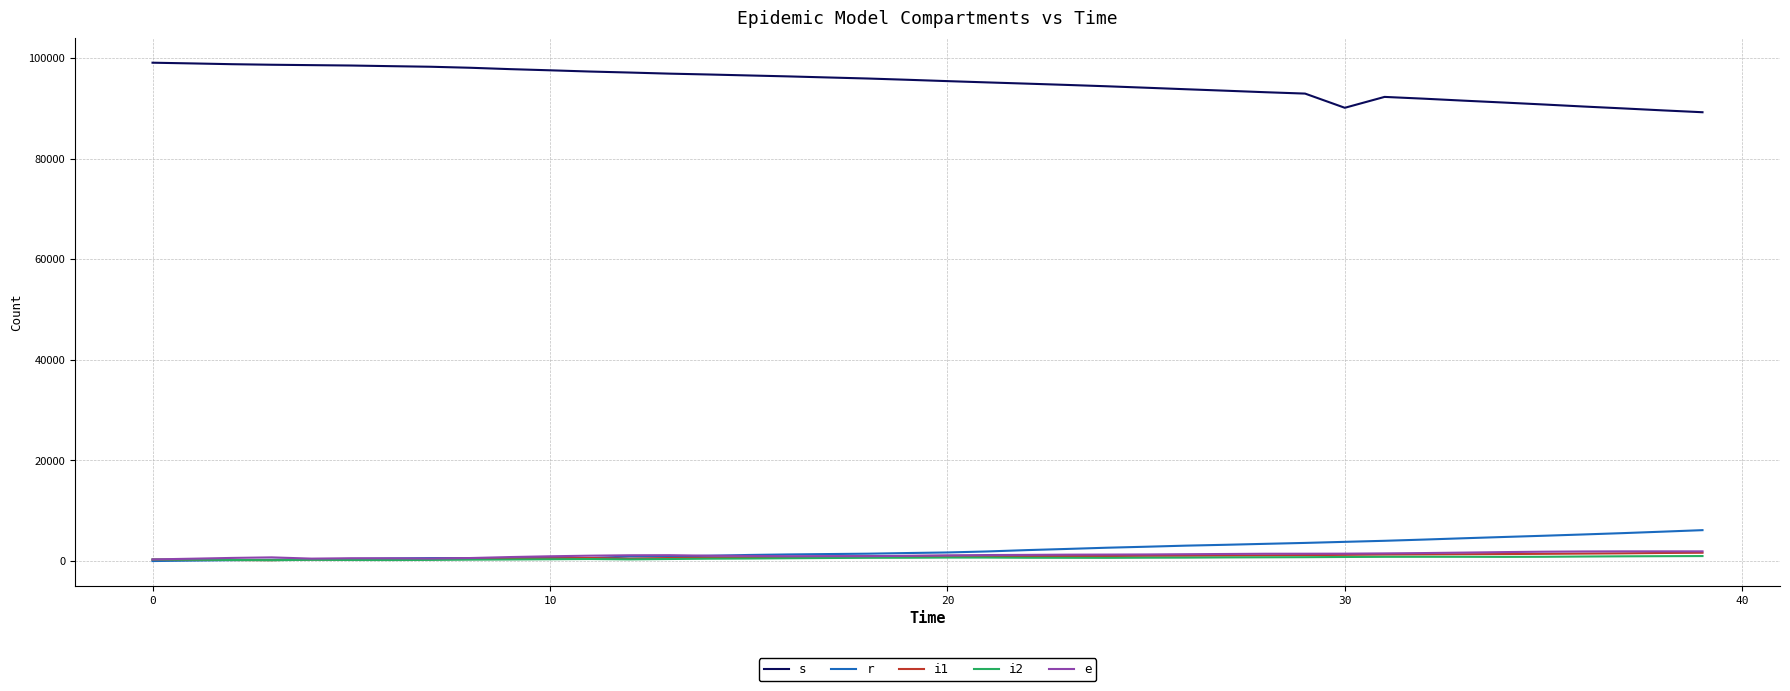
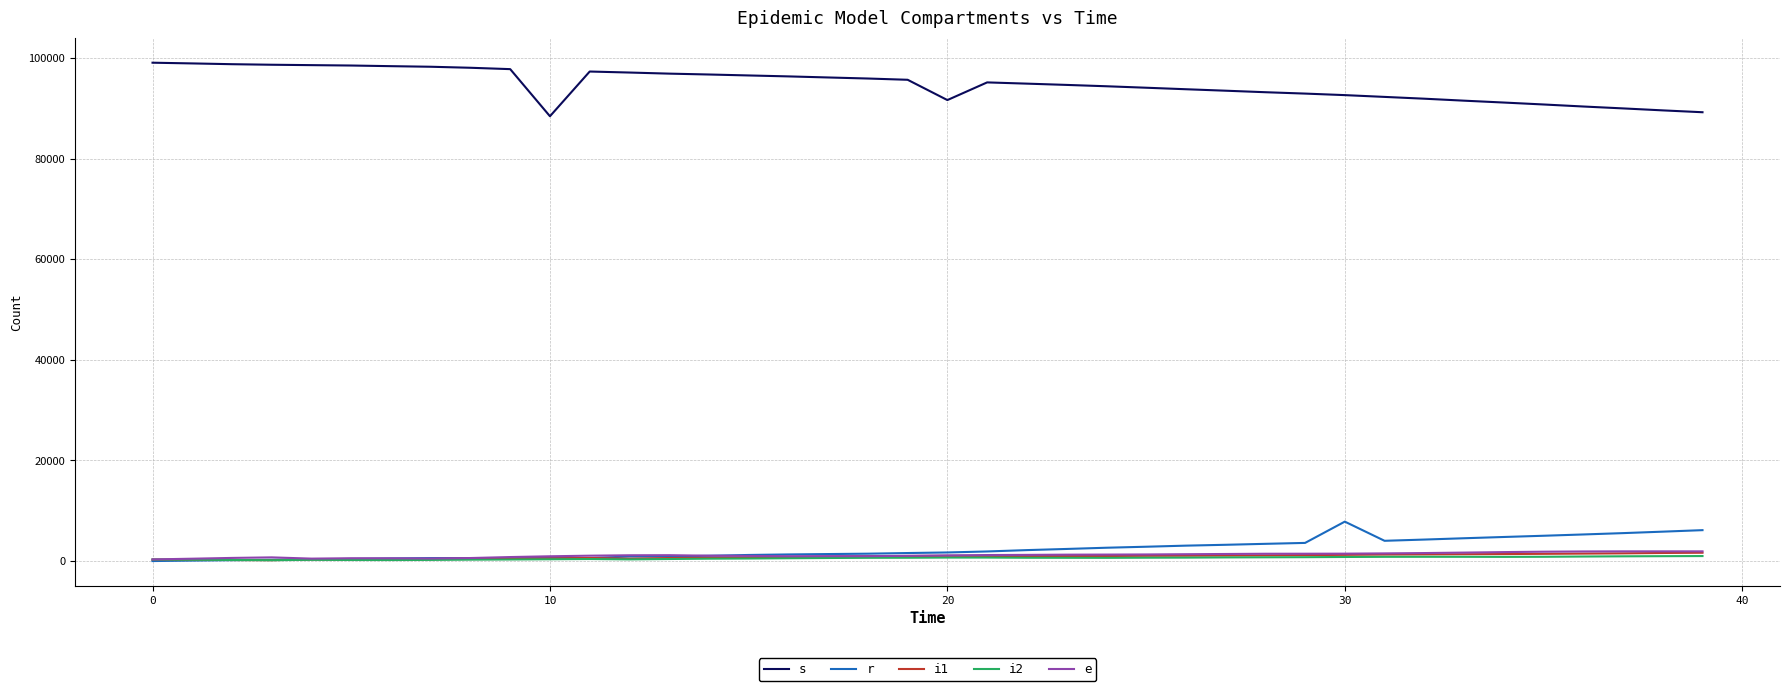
s, 10: 98000 -> 88000
s, 20: 95000 -> 92000
s, 30: 90000 -> 93000
r, 30: 4000 -> 8000
